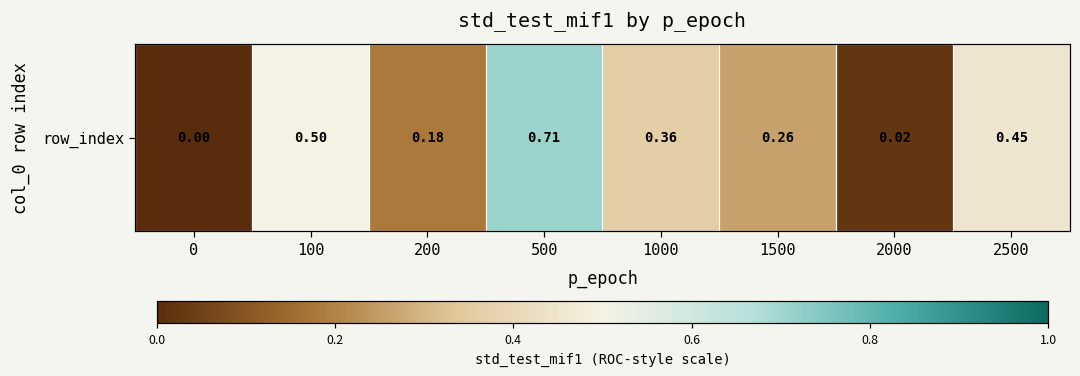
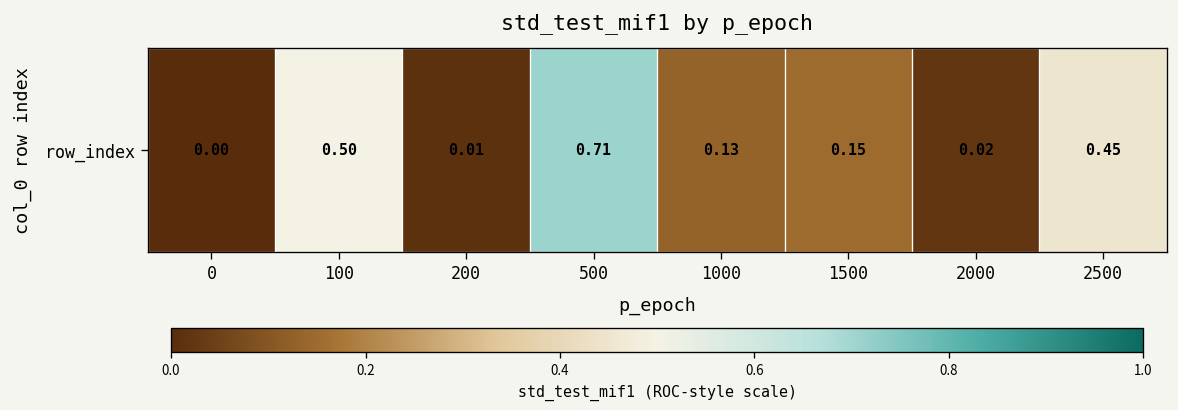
row_index, 200: 0.18 -> 0.01
row_index, 1000: 0.36 -> 0.13
row_index, 1500: 0.26 -> 0.15
